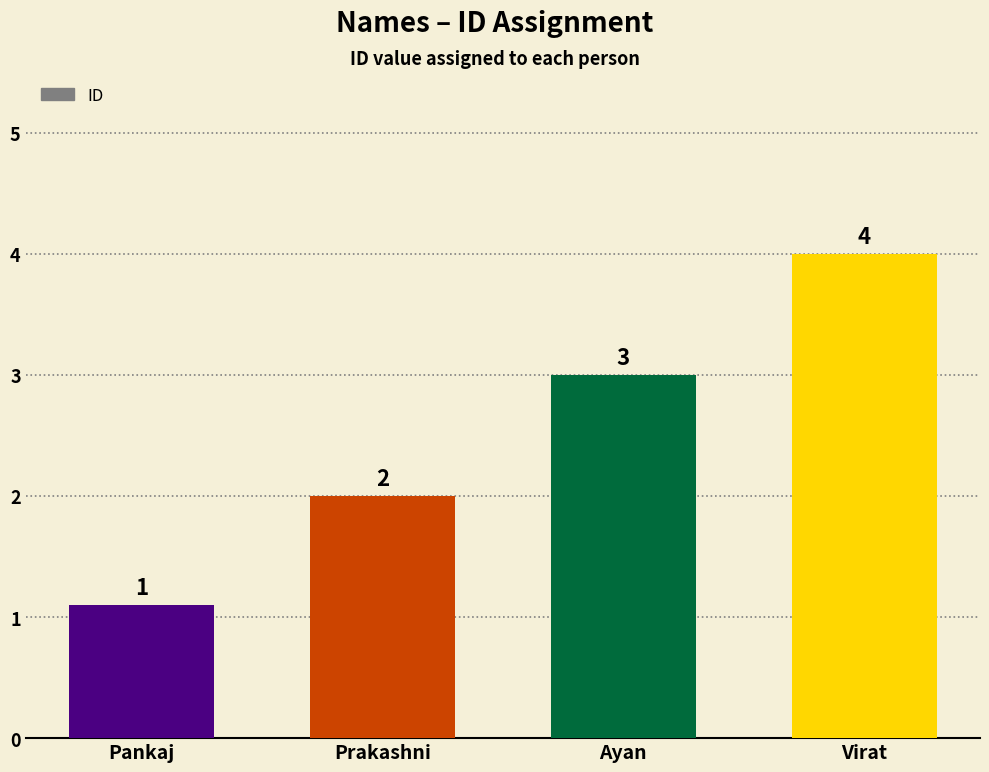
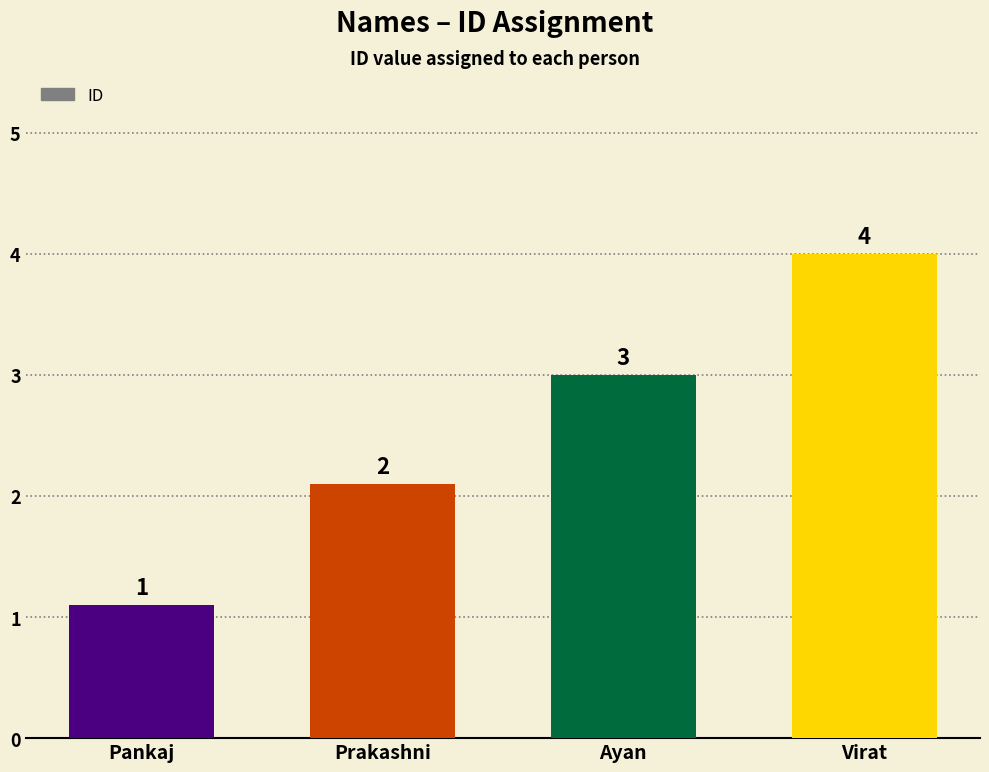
Prakashni: 2.0 -> 2.1
